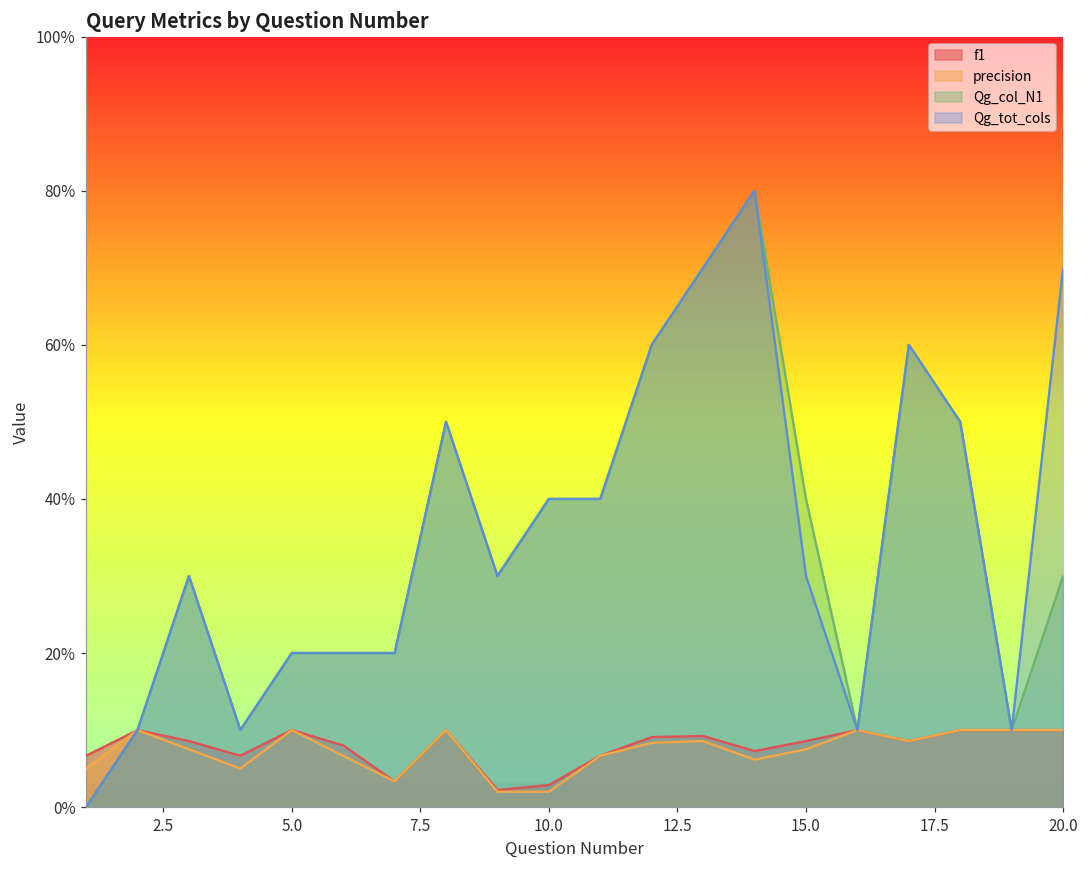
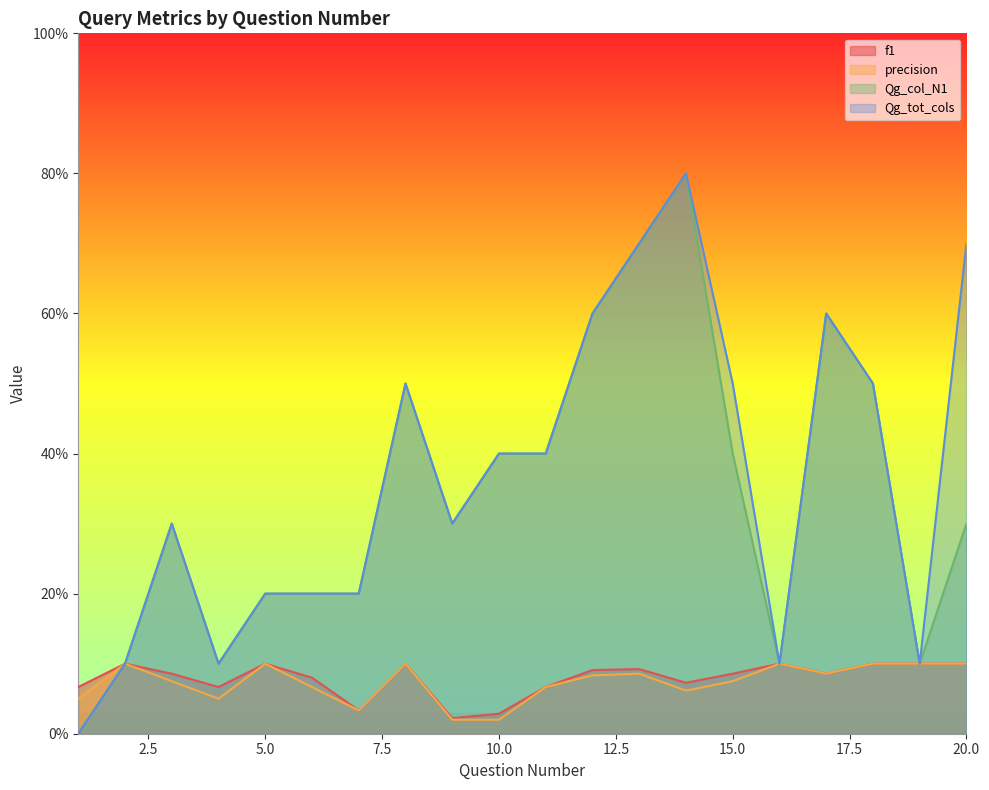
Qg_tot_cols, 15.0: 30% -> 50%
